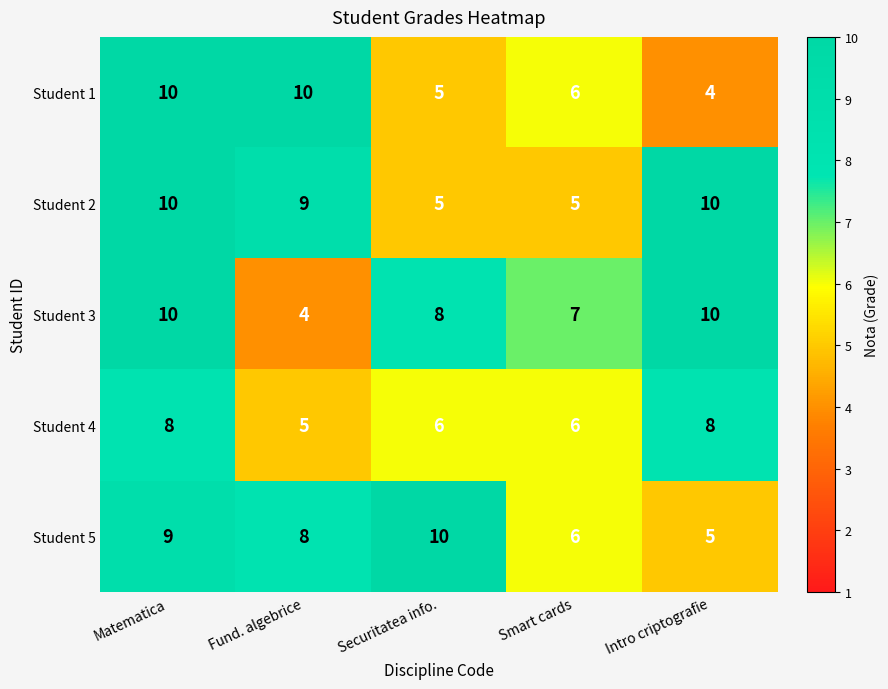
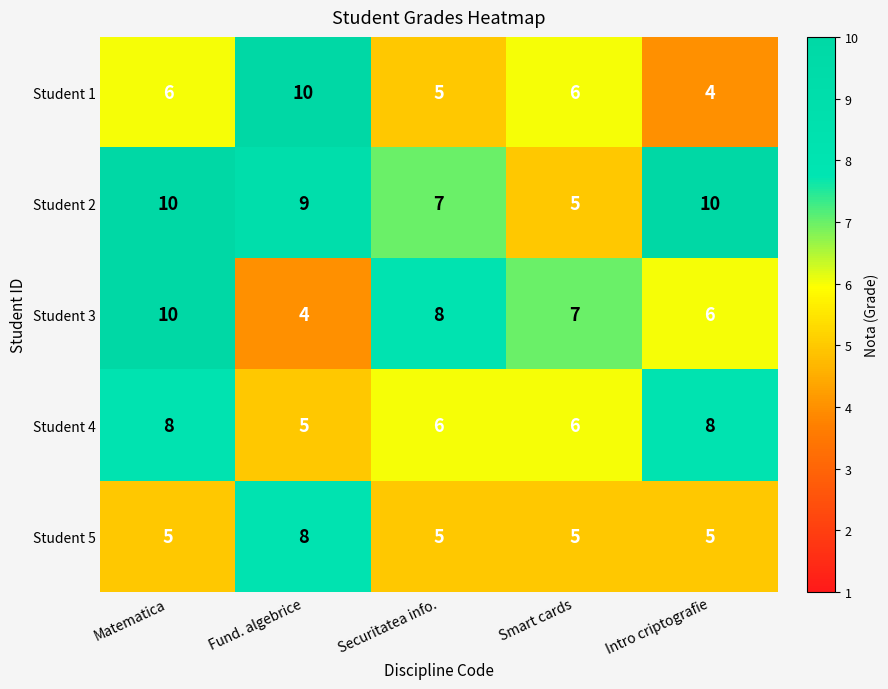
Student 1, Matematica: 10 -> 6
Student 2, Securitatea info.: 5 -> 7
Student 3, Intro criptografie: 10 -> 6
Student 5, Matematica: 9 -> 5
Student 5, Securitatea info.: 10 -> 5
Student 5, Smart cards: 6 -> 5
